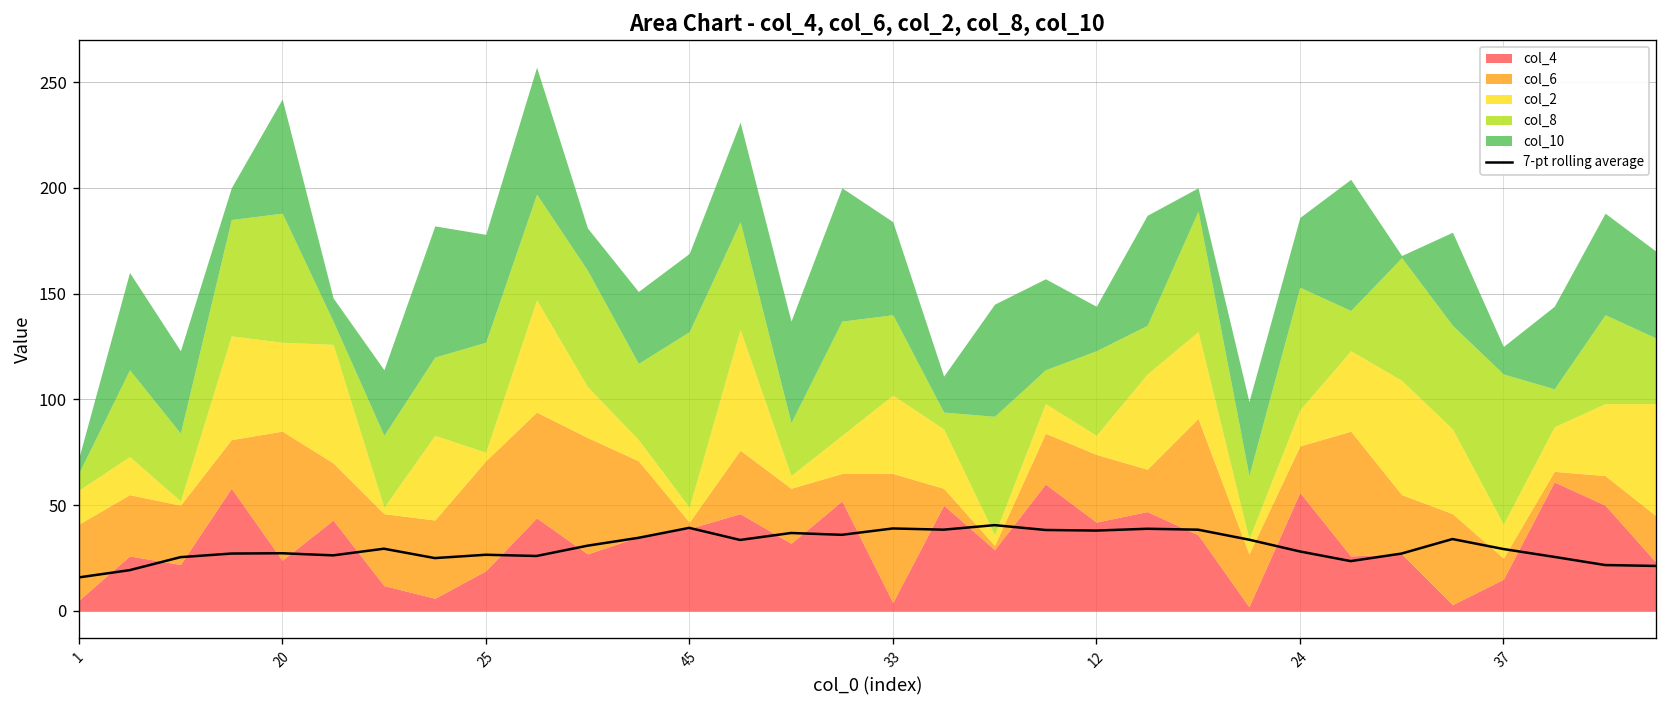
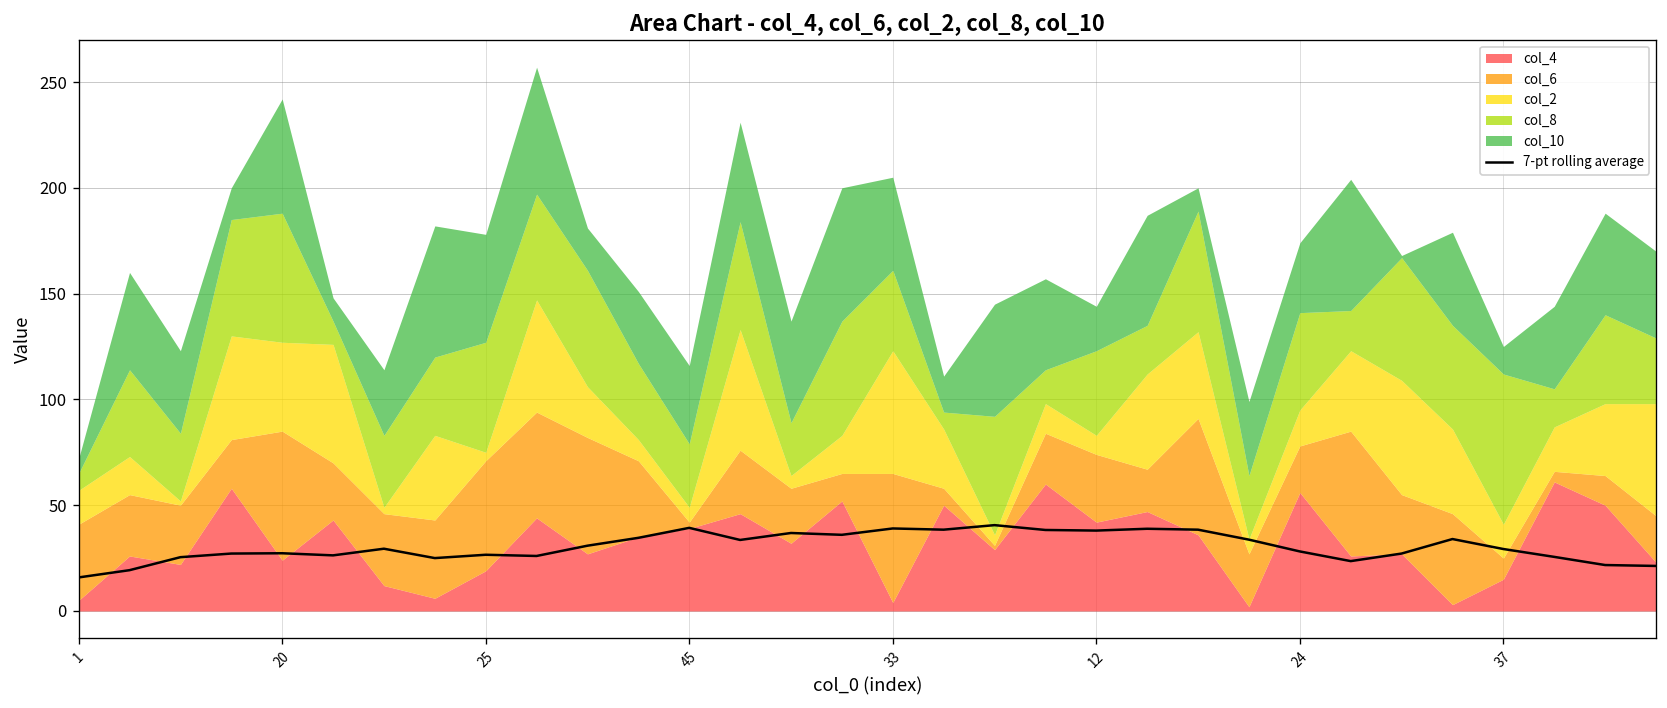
col_8, 45: 83 -> 30
col_2, 33: 37 -> 58
col_8, 24: 58 -> 46
